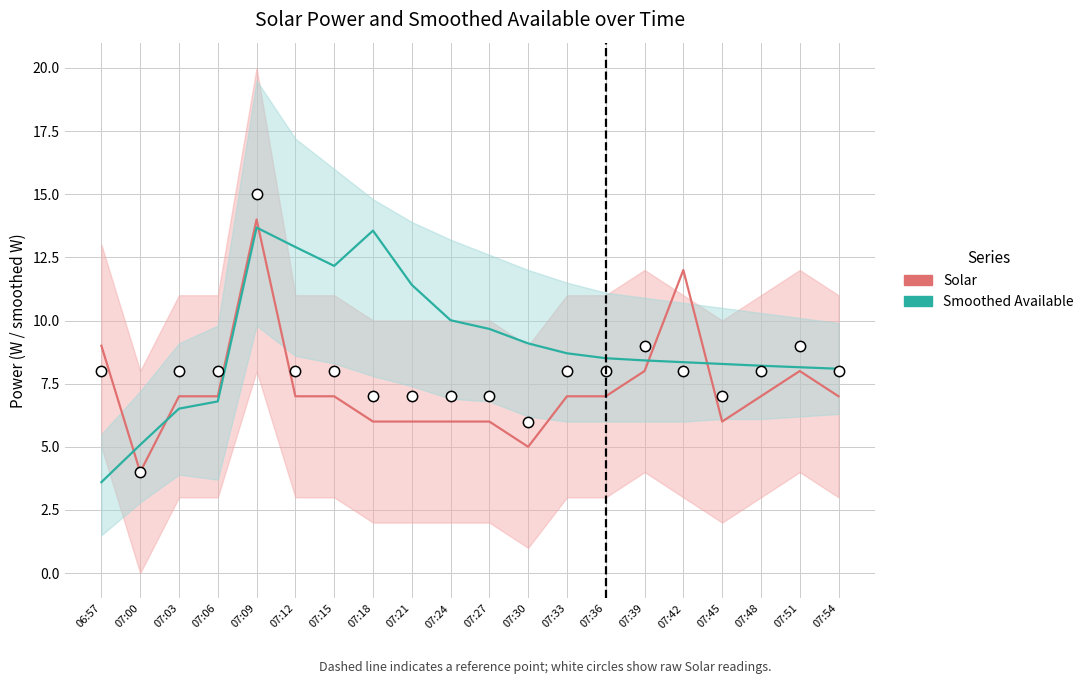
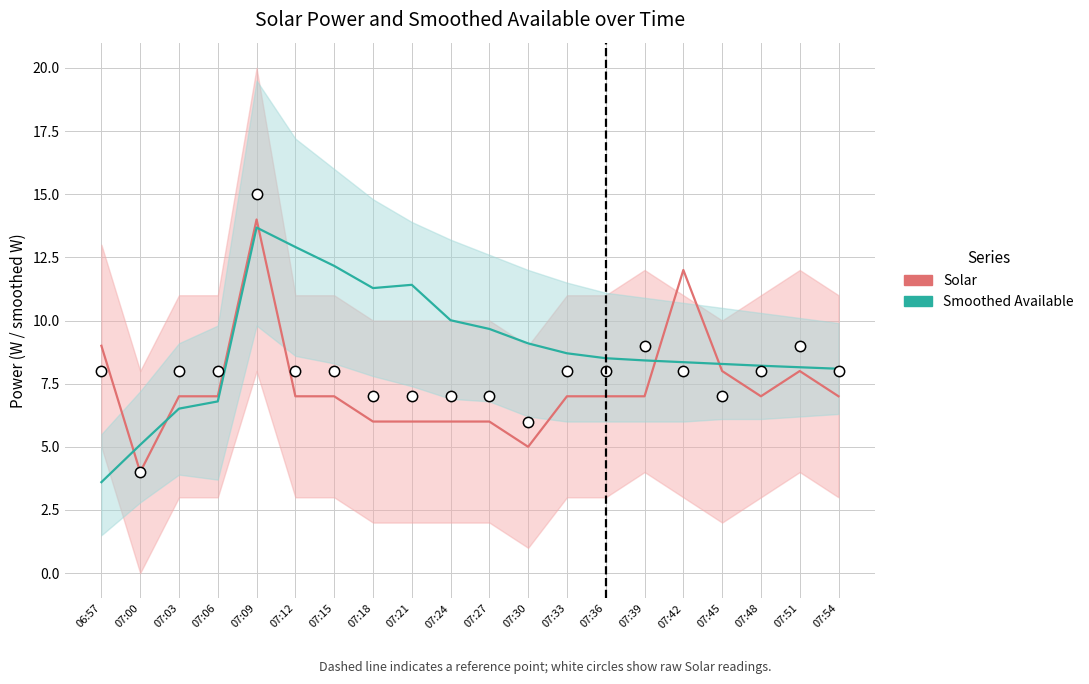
Smoothed Available, 07:18: 13.6 -> 11.3
Solar, 07:39: 8 -> 7
Solar, 07:45: 6 -> 8
